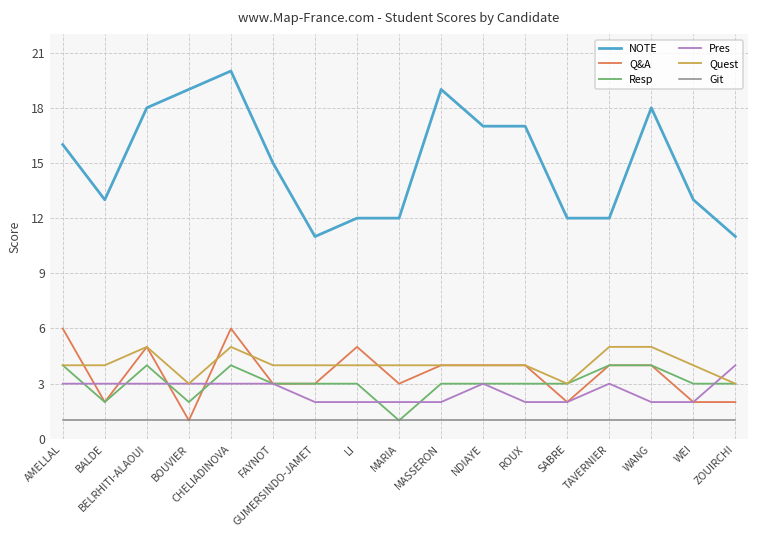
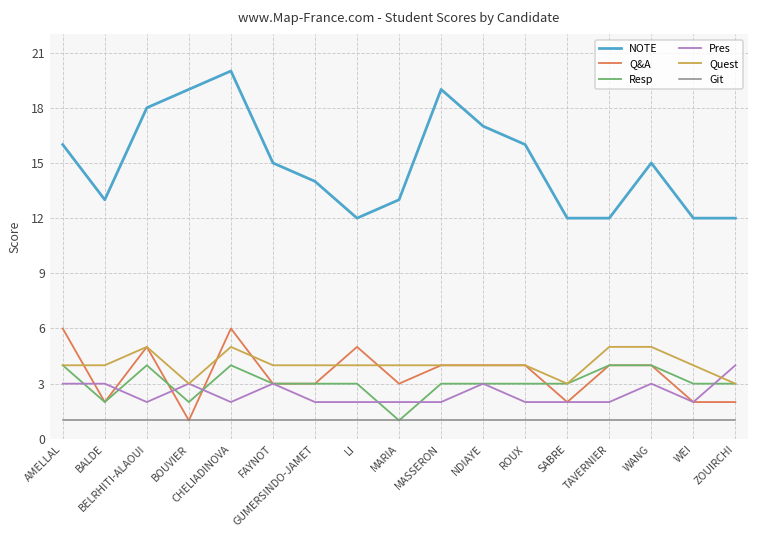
Pres, BELRHITI-ALAOUI: 3 -> 2
Pres, CHELIADINOVA: 3 -> 2
NOTE, GUMERSINDO-JAMET: 11 -> 14
NOTE, MARIA: 12 -> 13
NOTE, ROUX: 17 -> 16
Pres, TAVERNIER: 3 -> 2
NOTE, WANG: 18 -> 15
Pres, WANG: 2 -> 3
NOTE, WEI: 13 -> 12
NOTE, ZOUIRCHI: 11 -> 12
